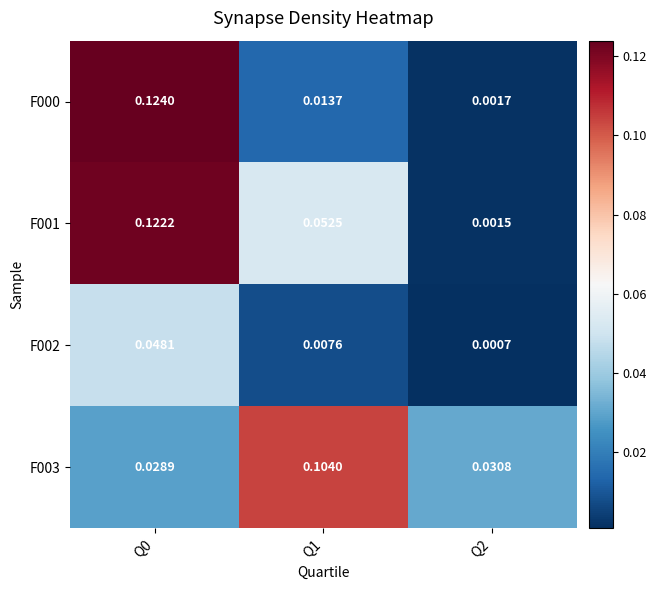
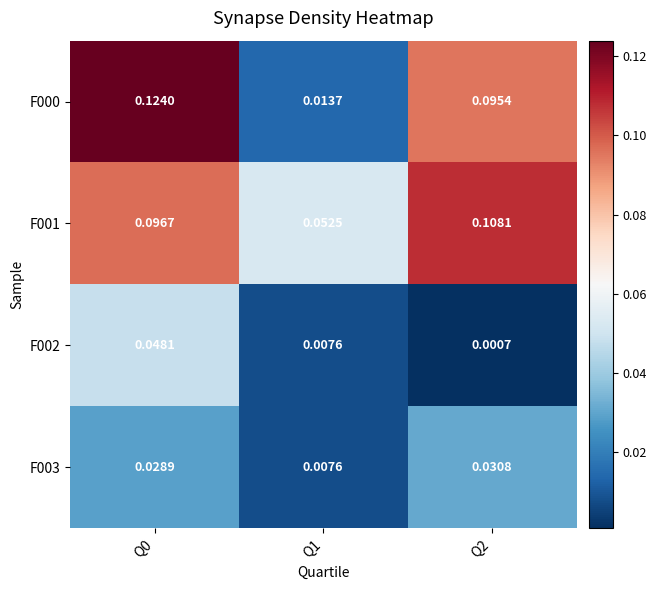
F000, Q2: 0.0017 -> 0.0954
F001, Q0: 0.1222 -> 0.0967
F001, Q2: 0.0015 -> 0.1081
F003, Q1: 0.1040 -> 0.0076
